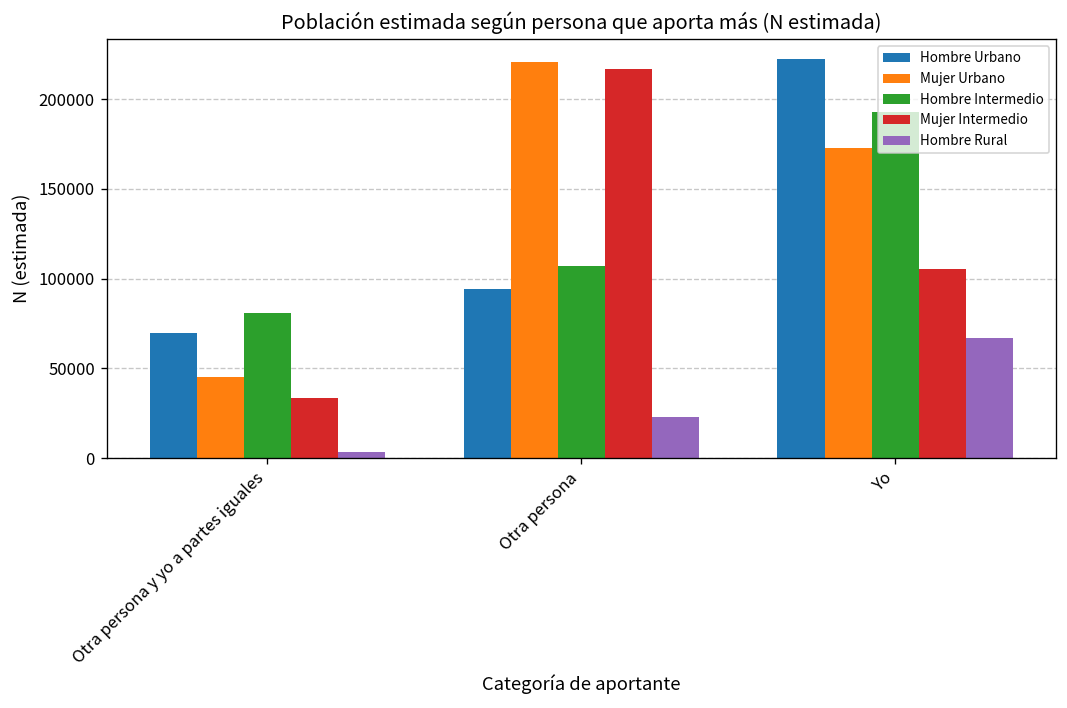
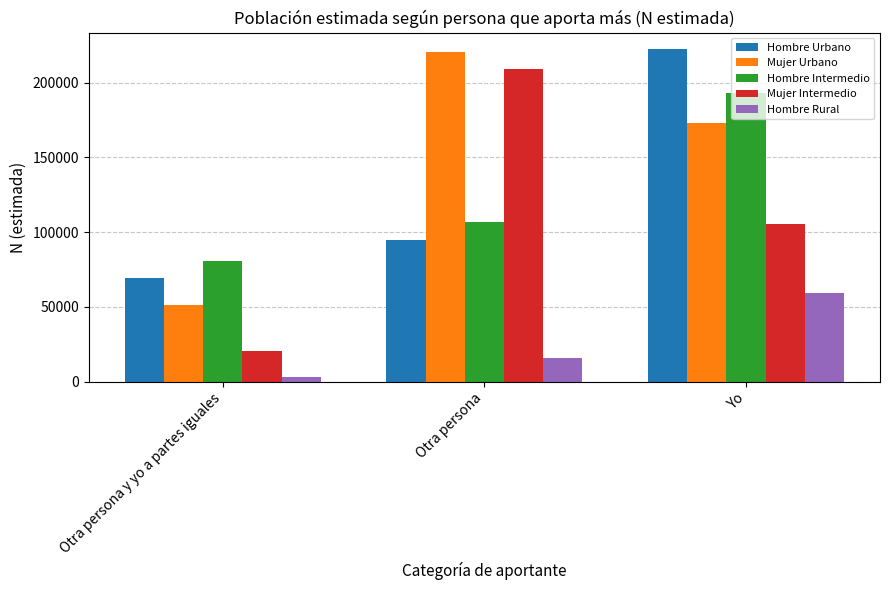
Mujer Urbano, Otra persona y yo a partes iguales: 45000 -> 51000
Mujer Intermedio, Otra persona y yo a partes iguales: 33000 -> 21000
Mujer Intermedio, Otra persona: 217000 -> 209000
Hombre Rural, Otra persona: 23000 -> 16000
Hombre Rural, Yo: 67000 -> 59000
